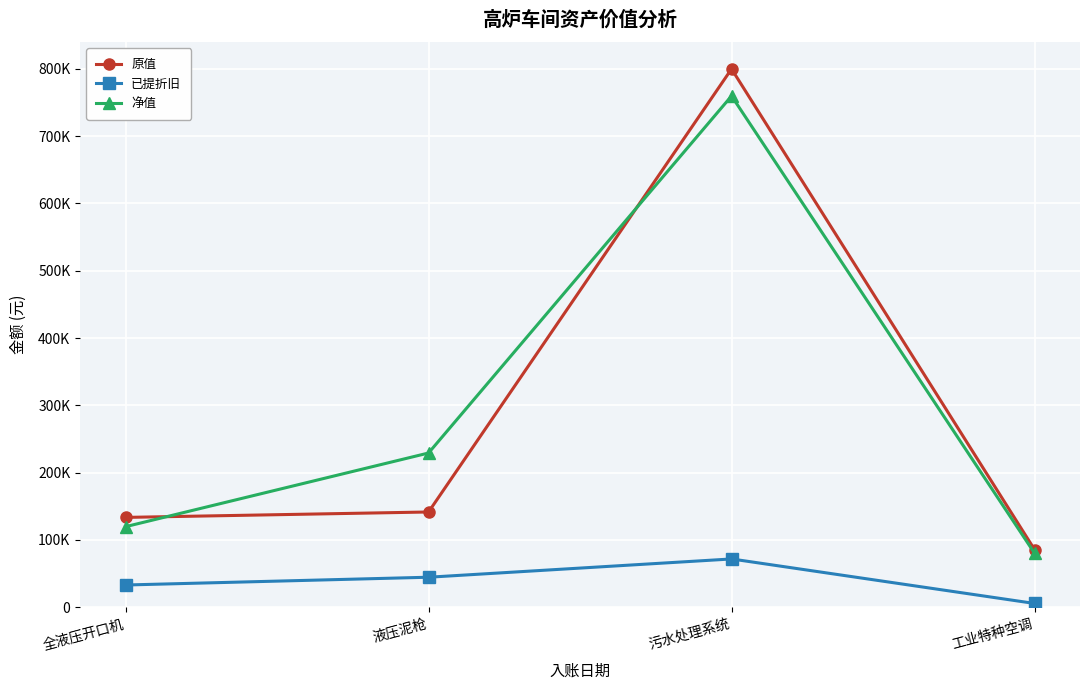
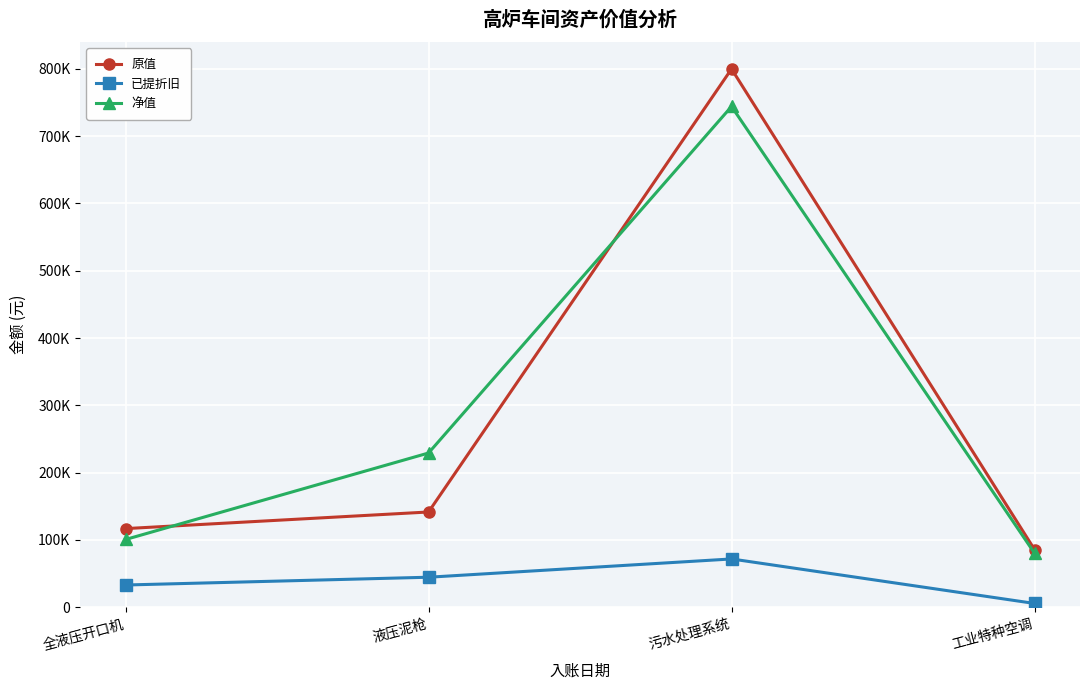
原值, 全液压开口机: 130000 -> 120000
净值, 全液压开口机: 120000 -> 100000
净值, 污水处理系统: 760000 -> 740000
